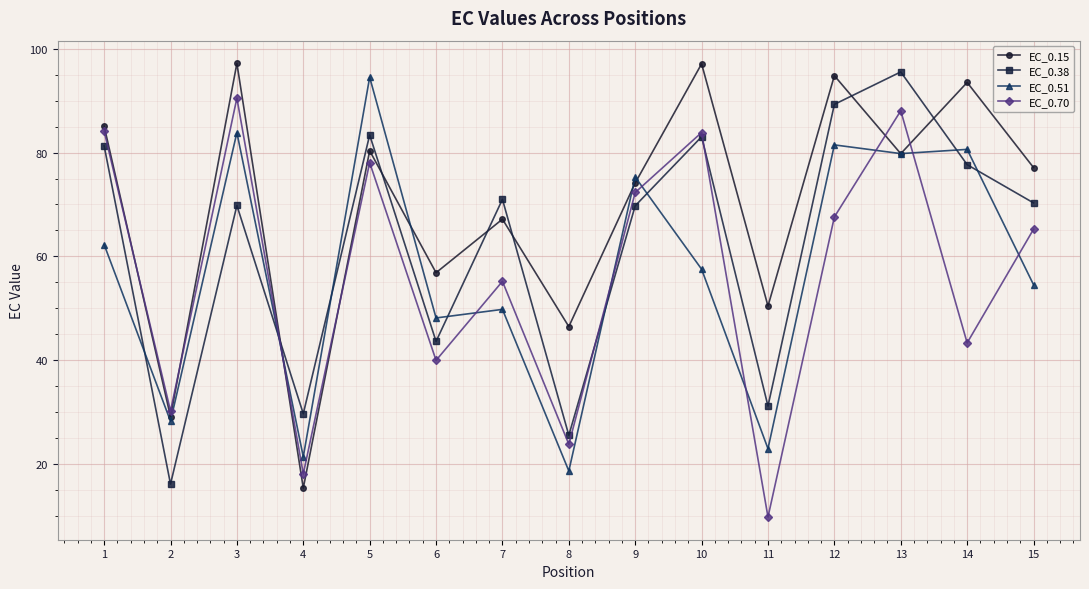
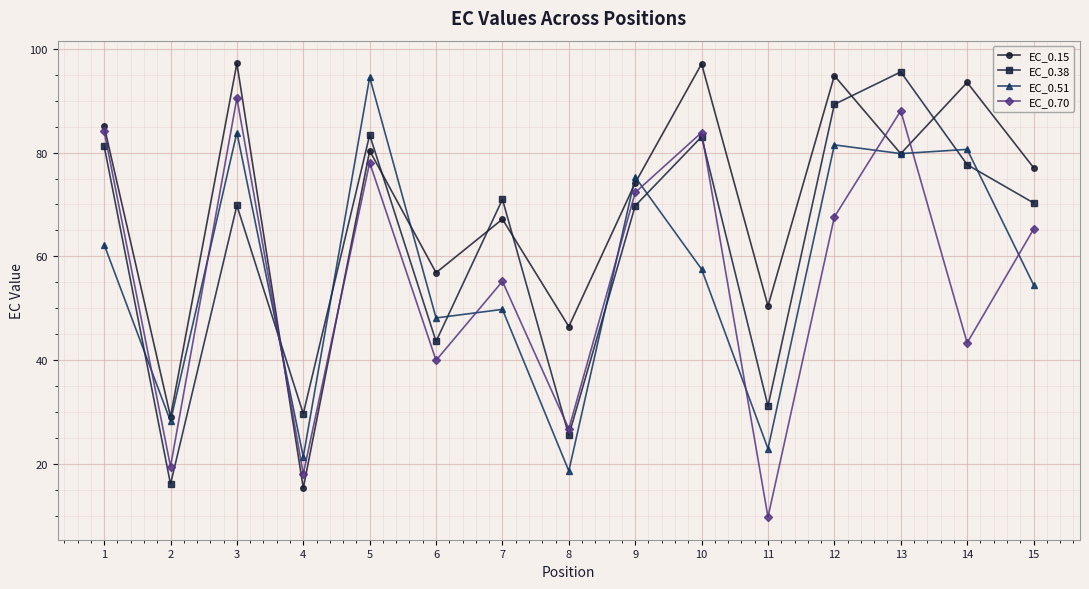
EC_0.70, 2: 30 -> 20
EC_0.70, 8: 24 -> 27
